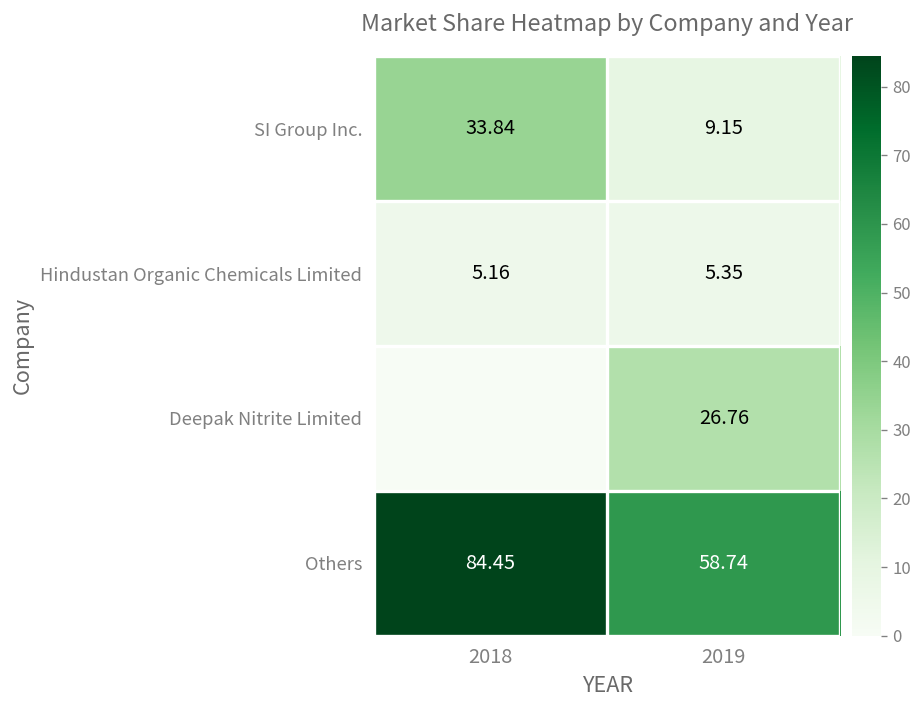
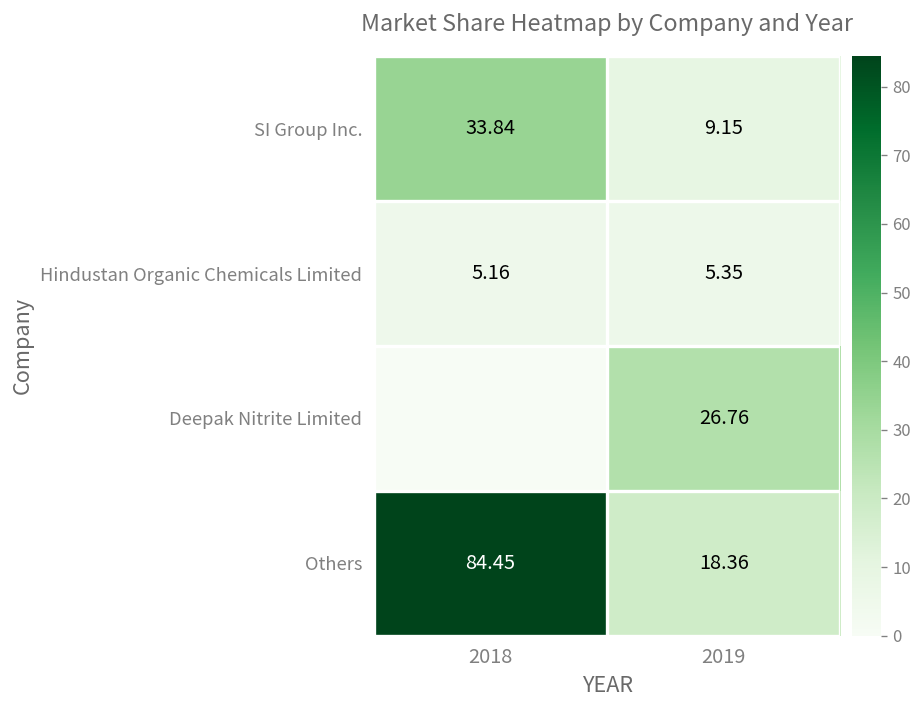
Others, 2019: 58.74 -> 18.36
